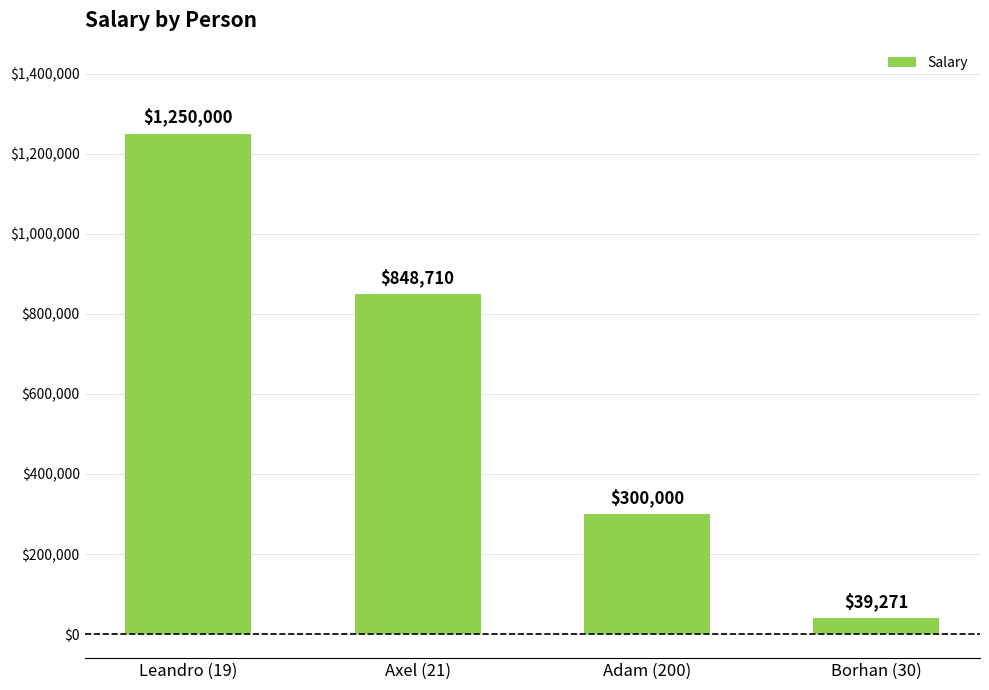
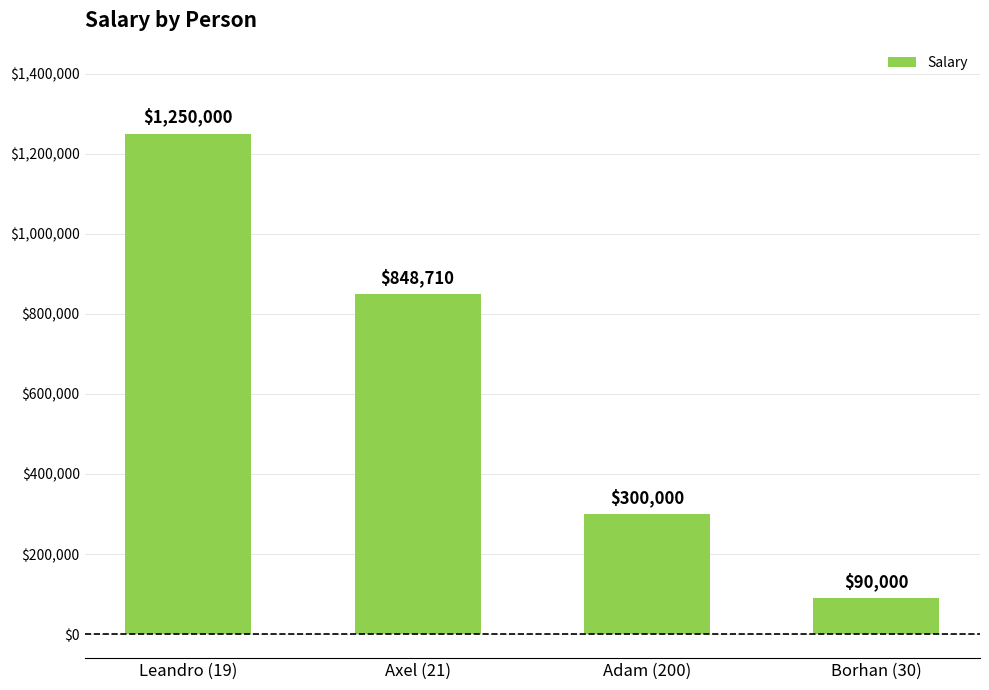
Borhan (30): $39,271 -> $90,000
